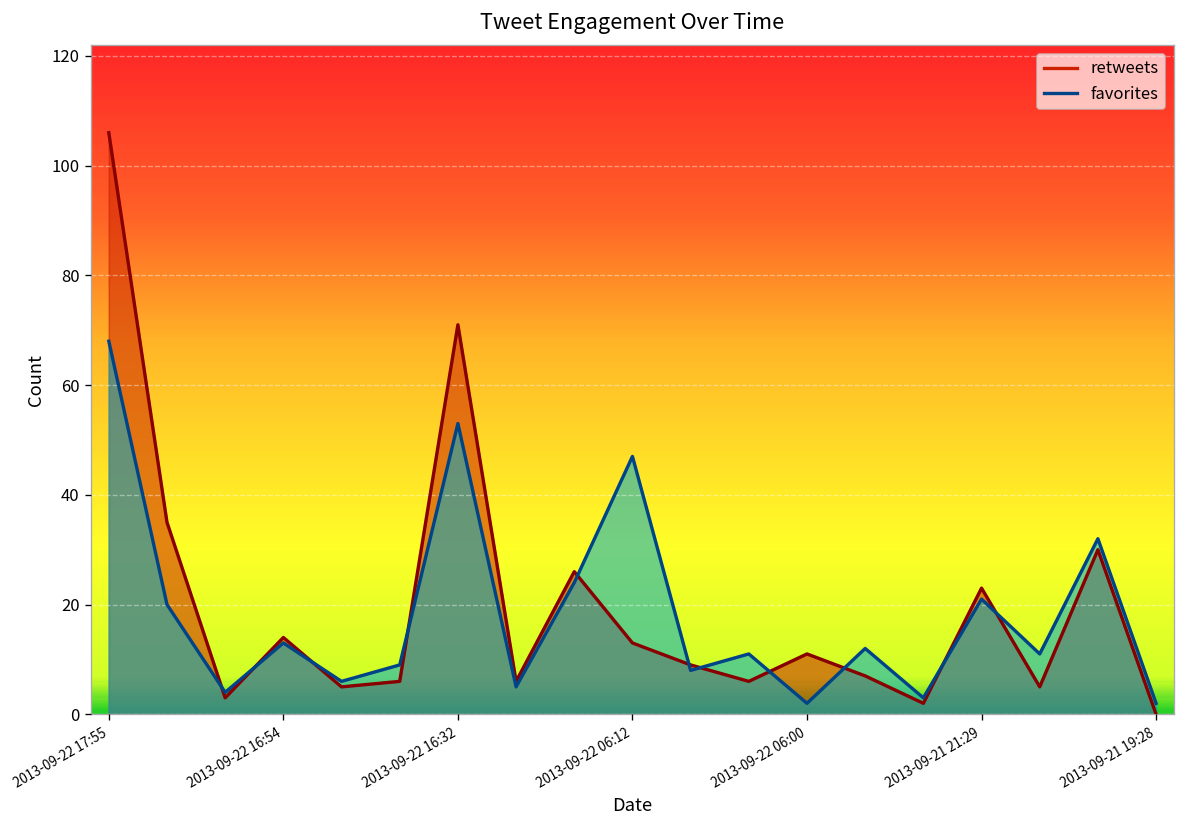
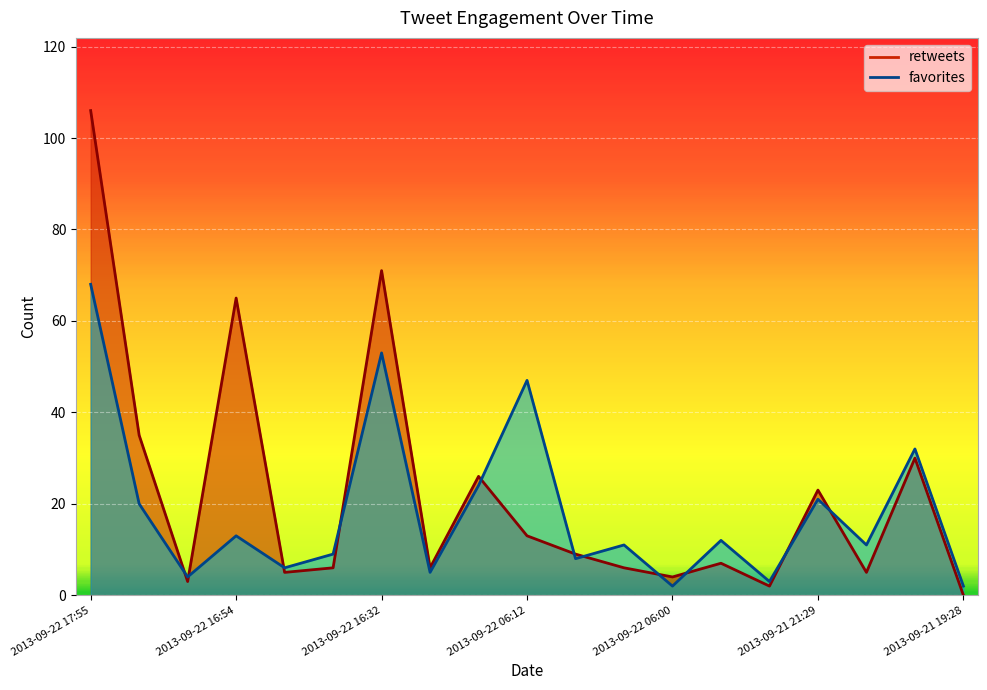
retweets, 2013-09-22 16:54: 14 -> 65
retweets, 2013-09-22 06:00: 11 -> 4
